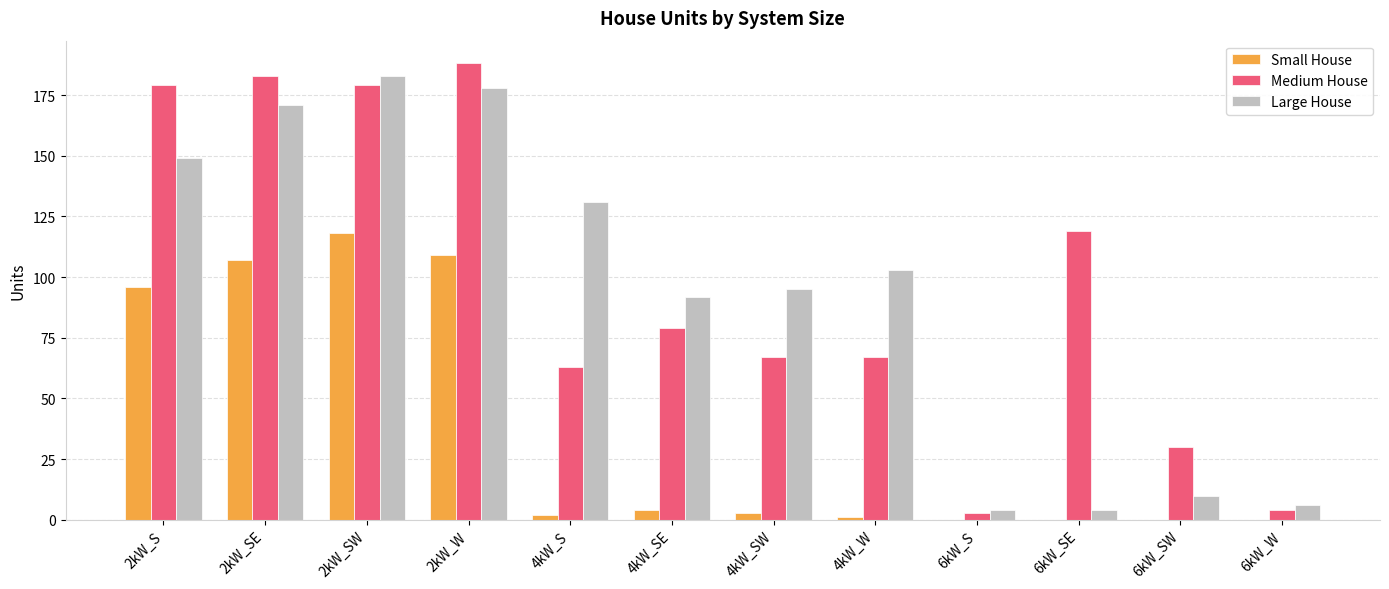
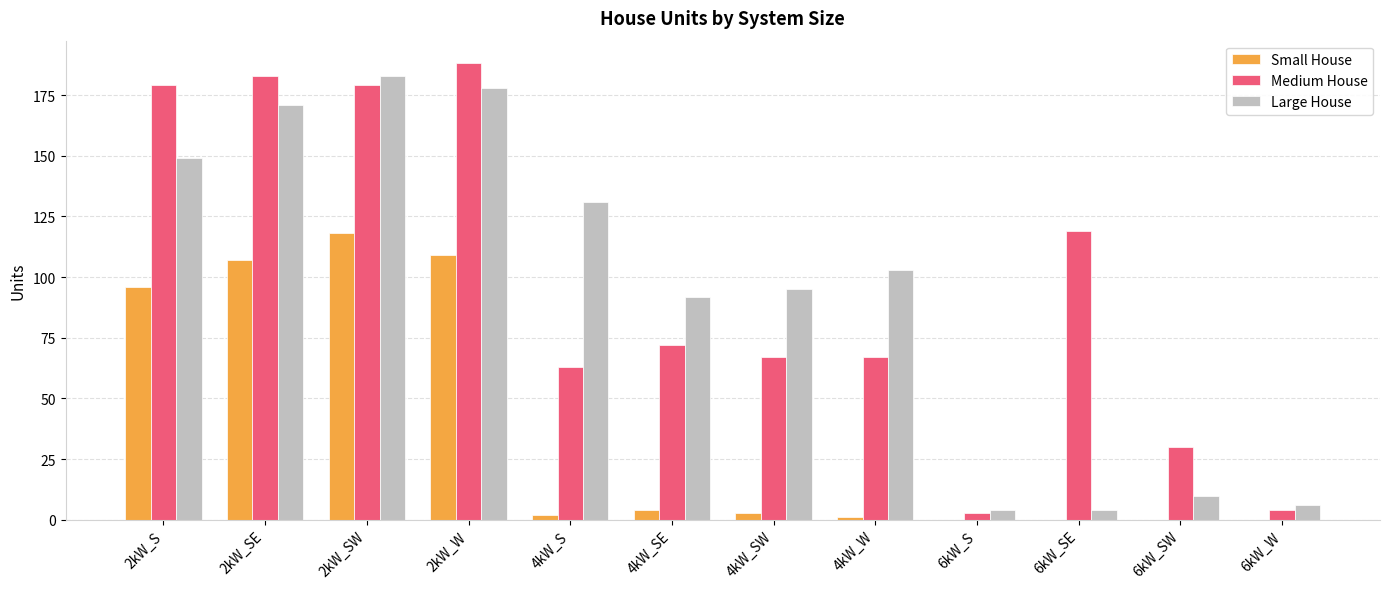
Medium House, 4kW_SE: 79 -> 72
